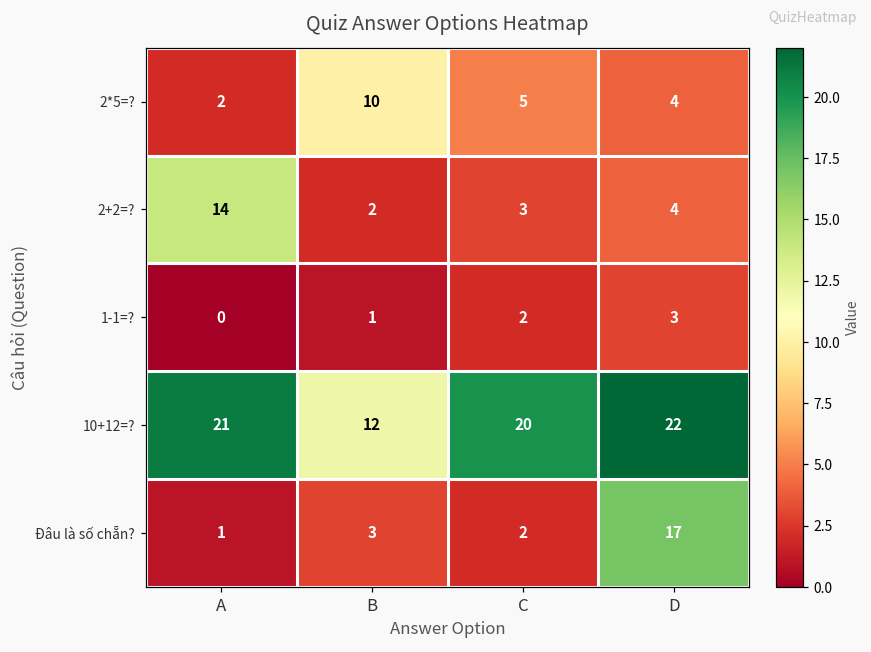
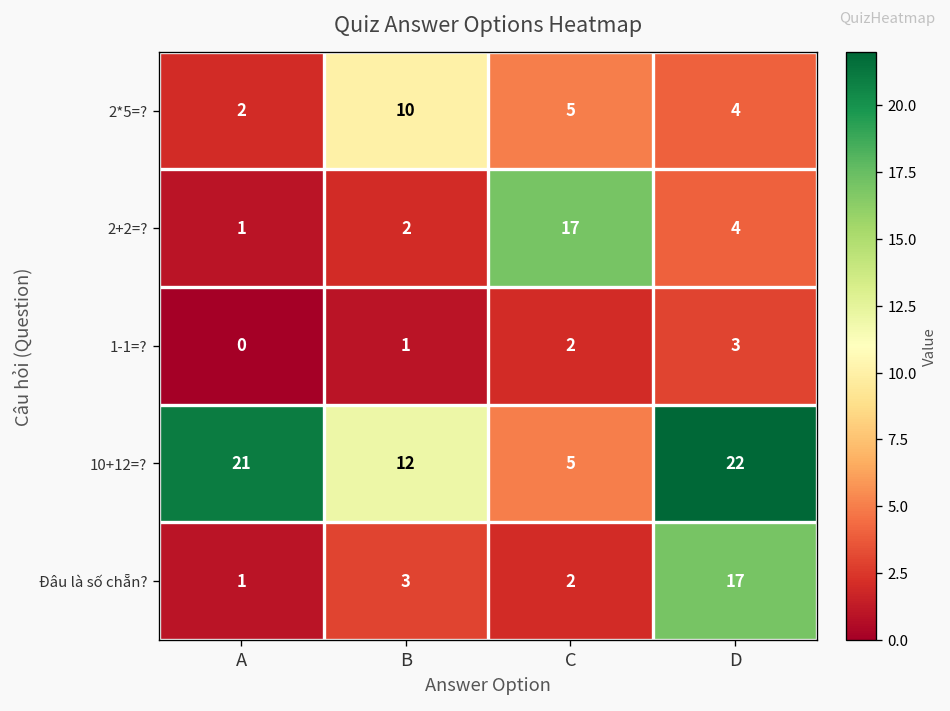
2+2=?, A: 14 -> 1
2+2=?, C: 3 -> 17
10+12=?, C: 20 -> 5
